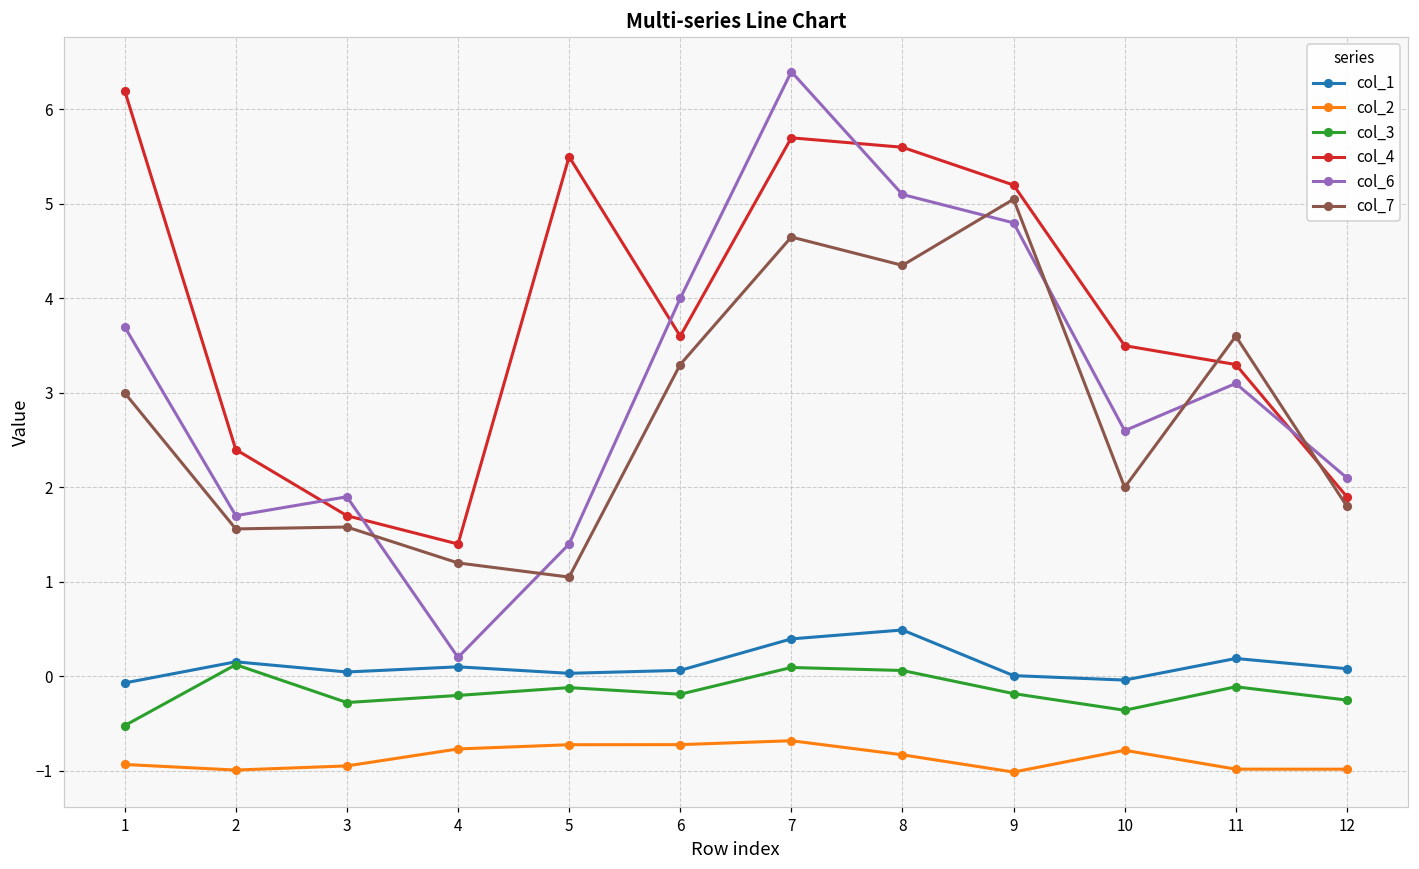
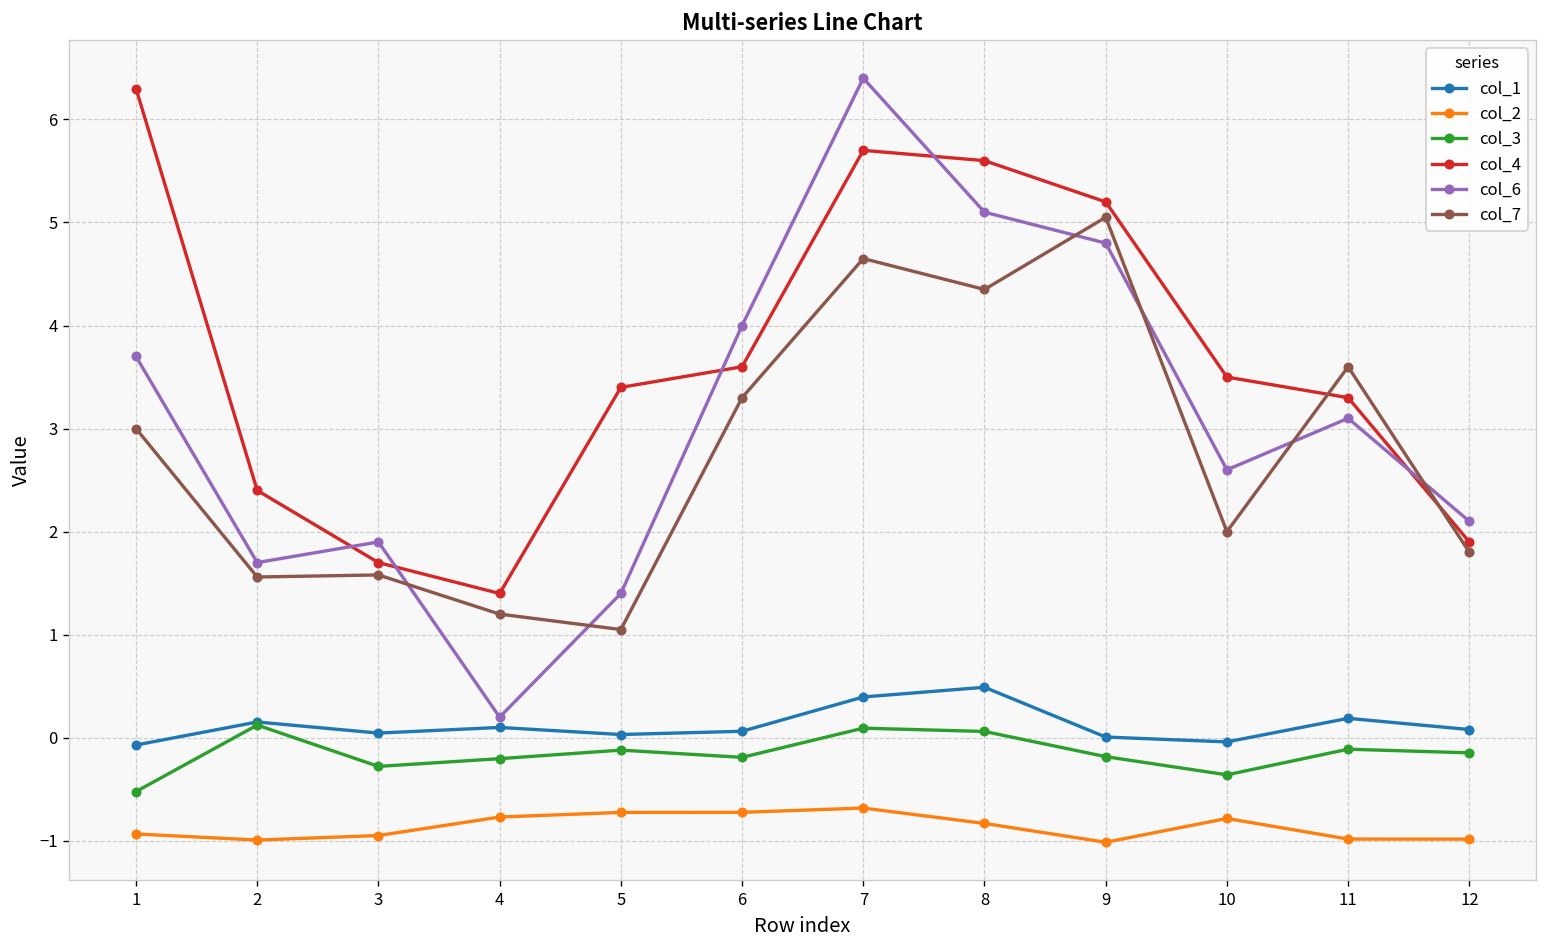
col_4, 1: 6.2 -> 6.3
col_4, 5: 5.5 -> 3.4
col_3, 12: -0.3 -> -0.1
